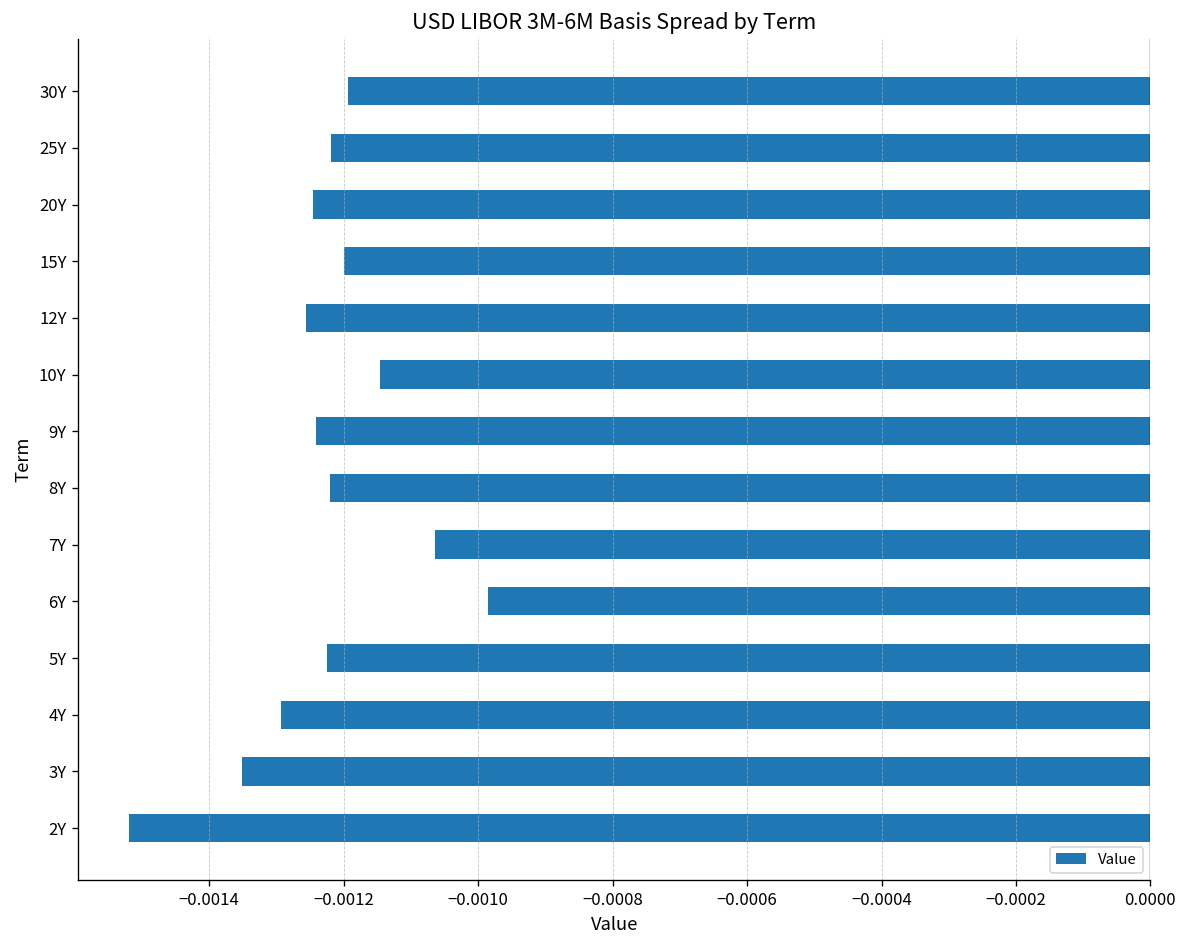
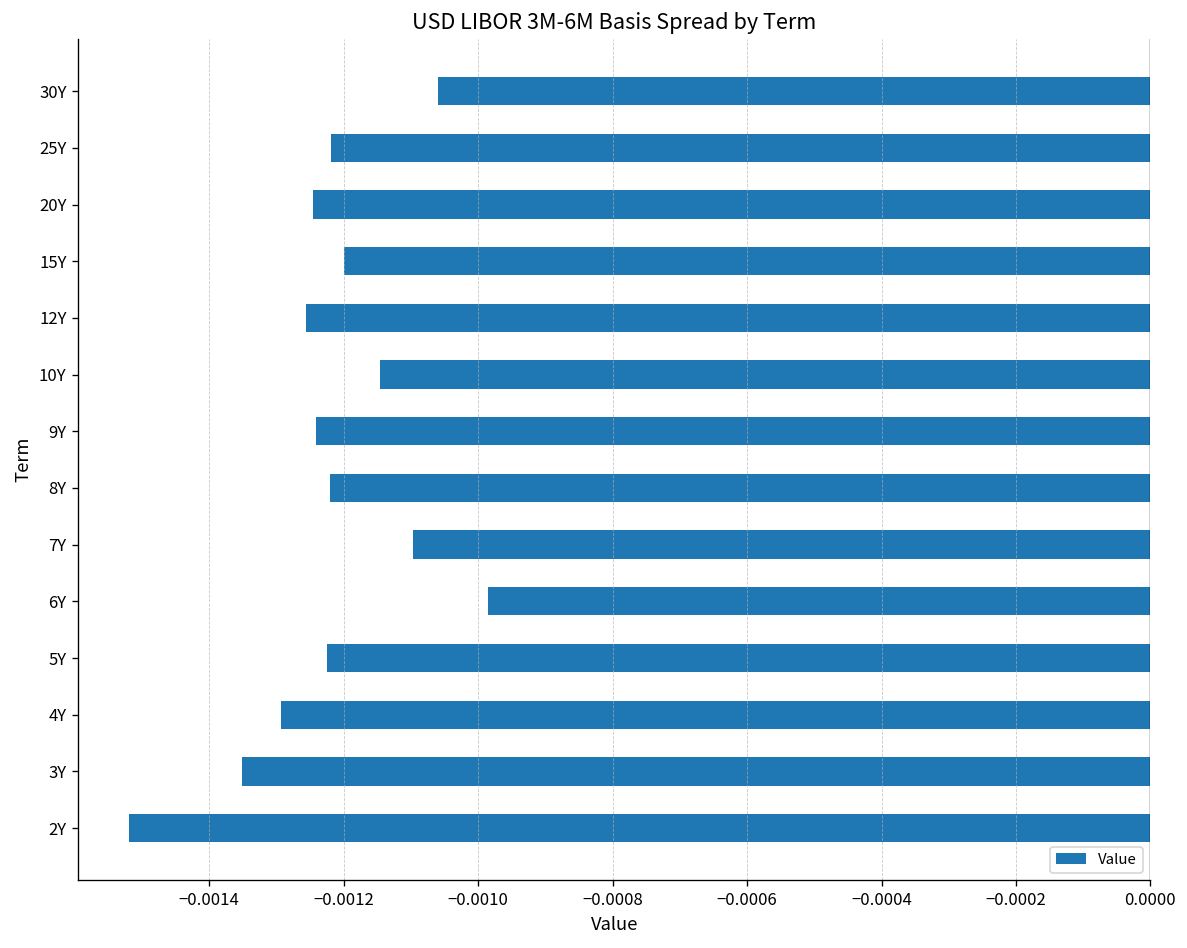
30Y: -0.00119 -> -0.00106
7Y: -0.00106 -> -0.00110
